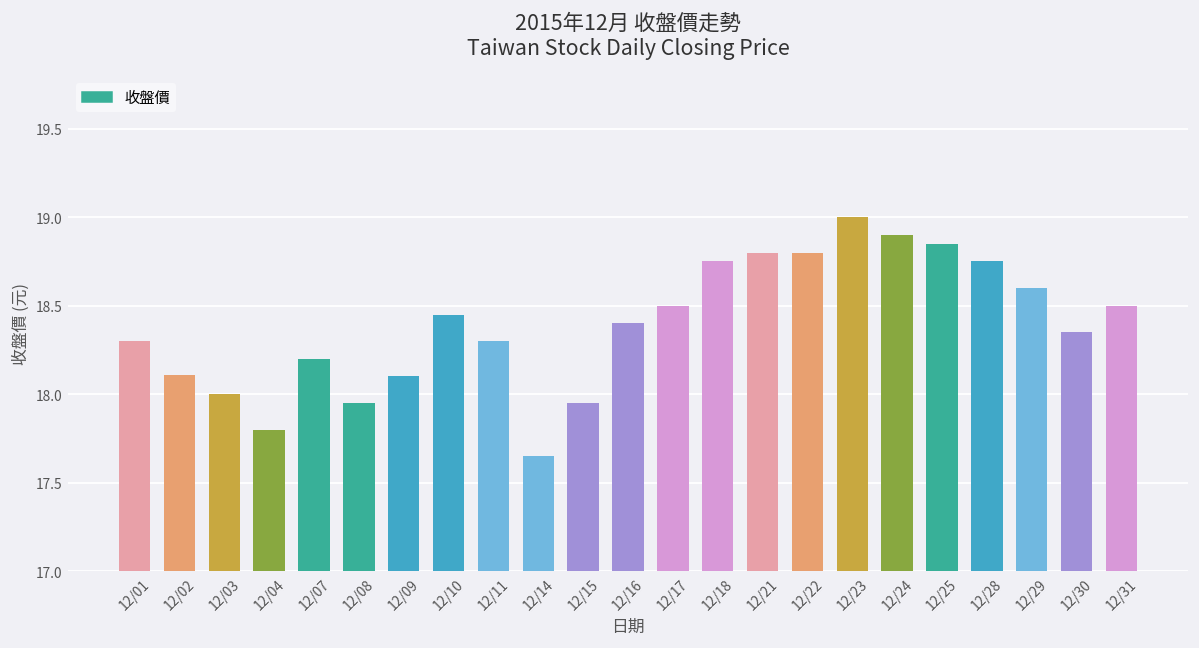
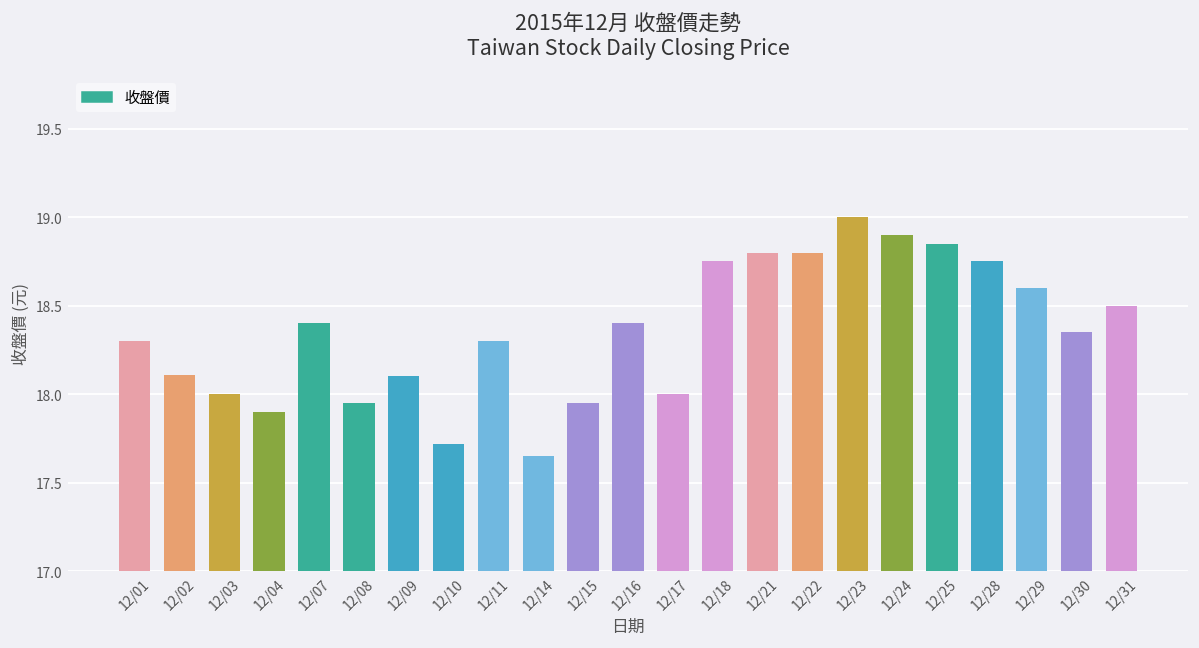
12/04: 17.8 -> 17.9
12/07: 18.2 -> 18.4
12/10: 18.45 -> 17.72
12/17: 18.5 -> 18.0
